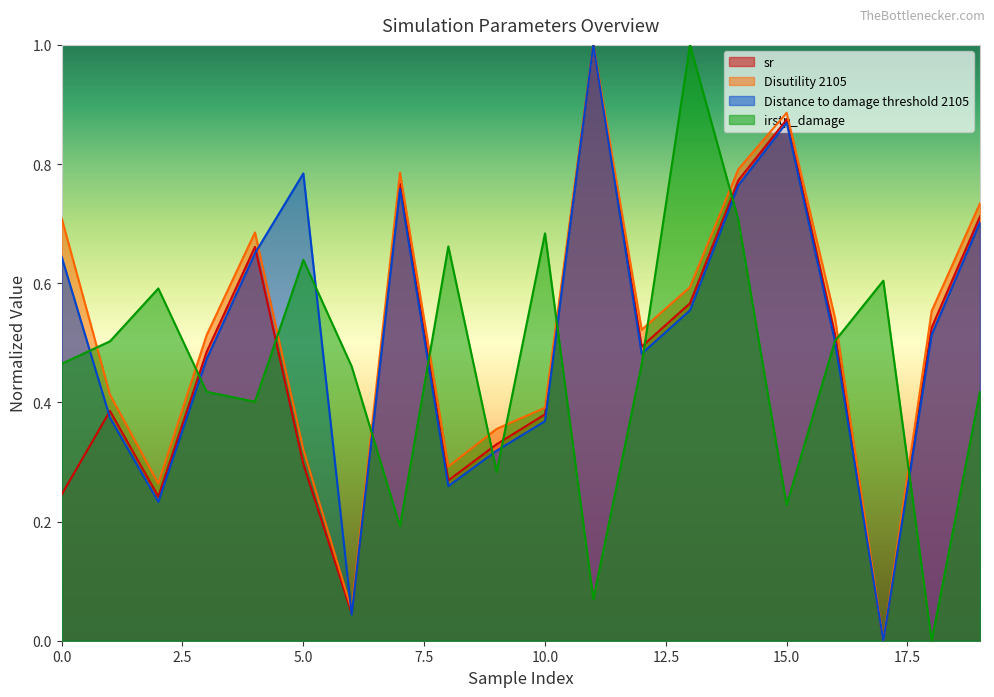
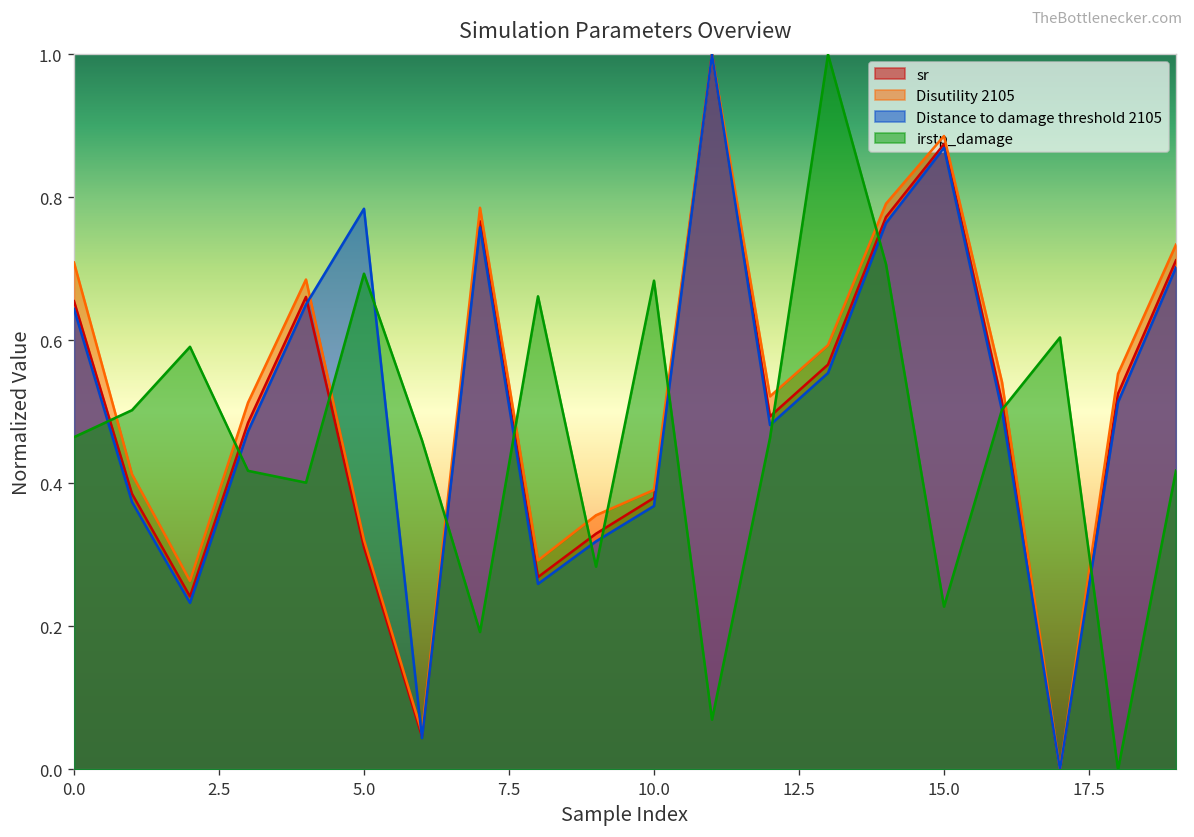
sr, 0.0: 0.25 -> 0.65
sr, 5.0: 0.30 -> 0.31
irstp_damage, 5.0: 0.64 -> 0.69
